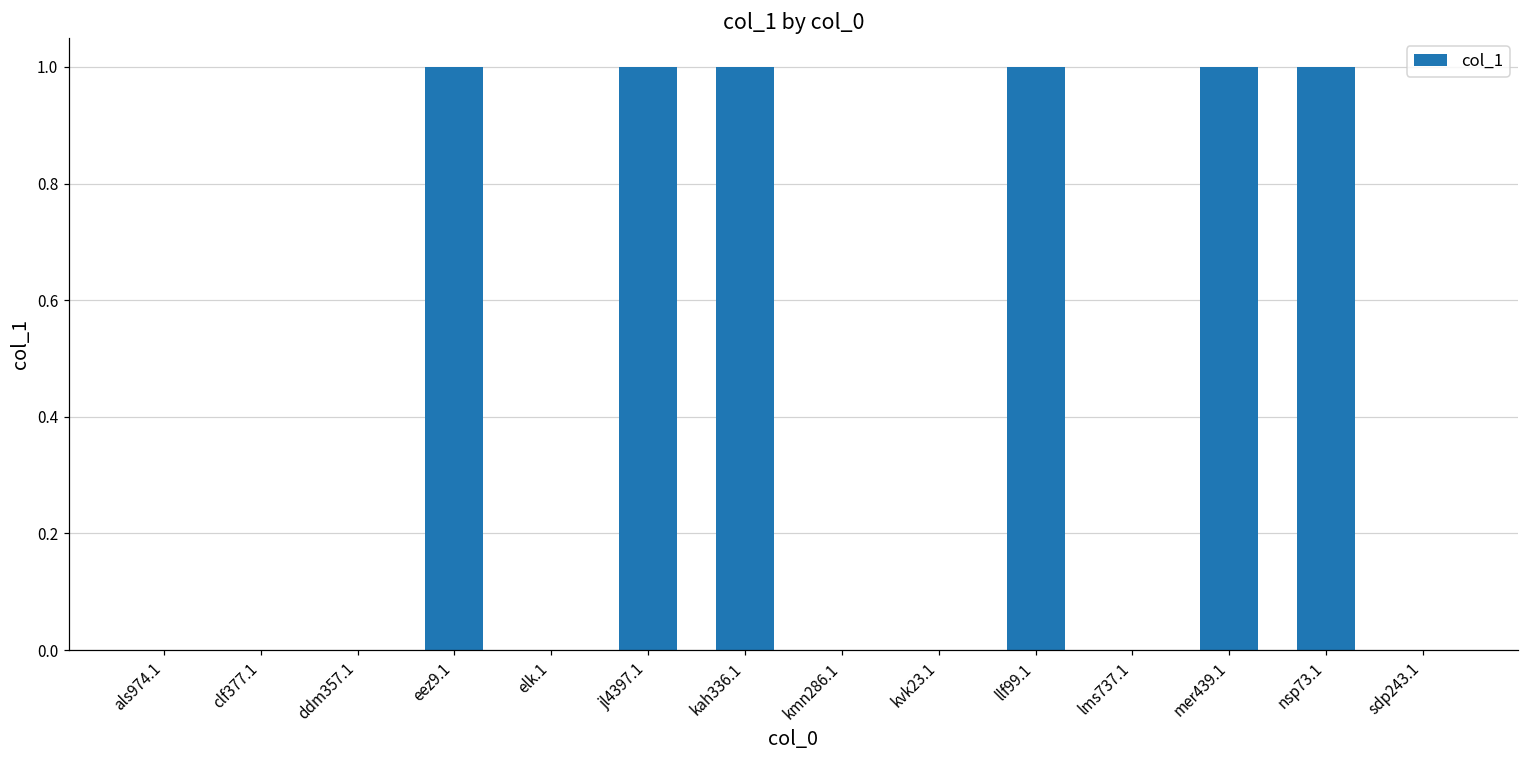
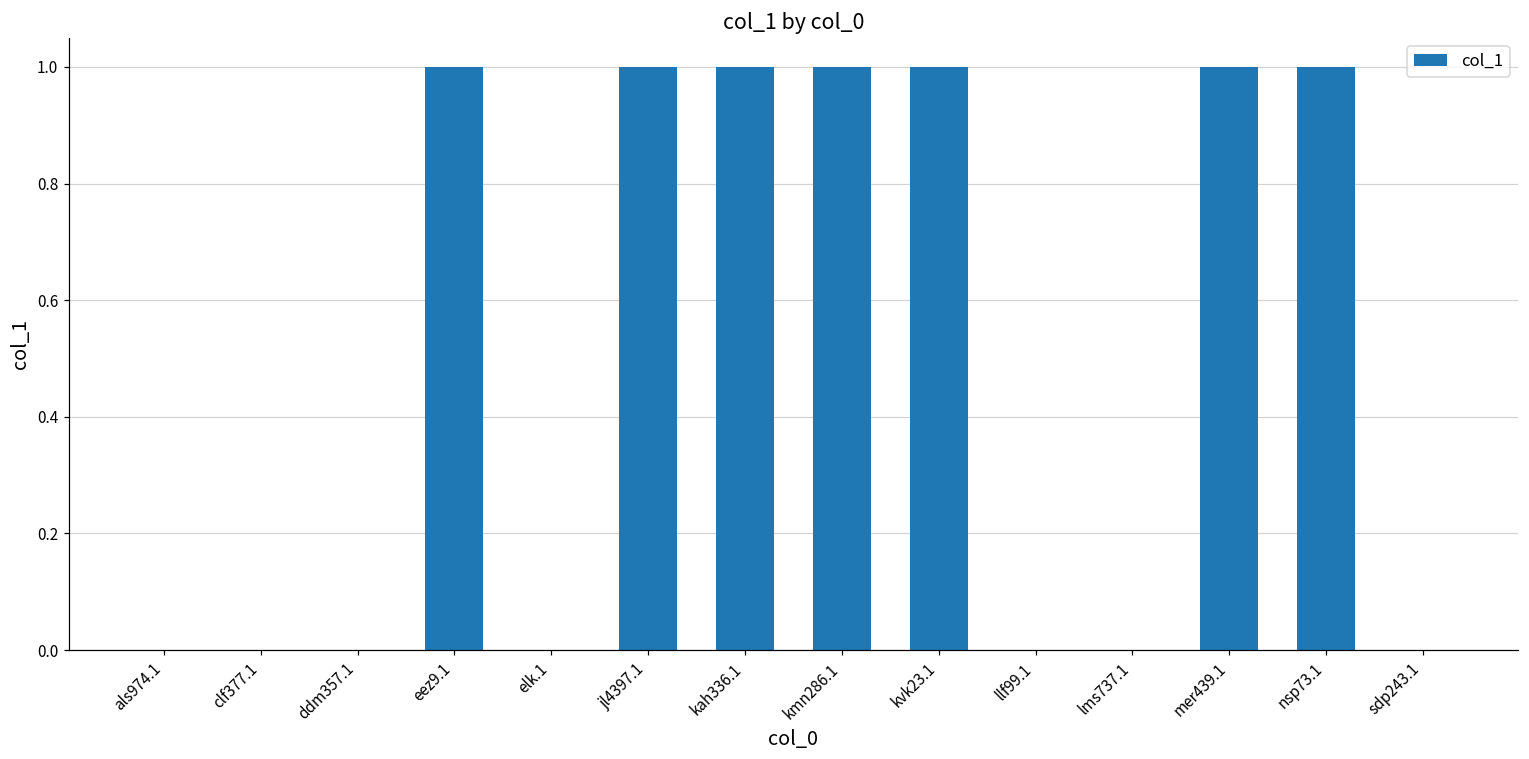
kmn286.1: 0 -> 1
kvk23.1: 0 -> 1
llf99.1: 1 -> 0
